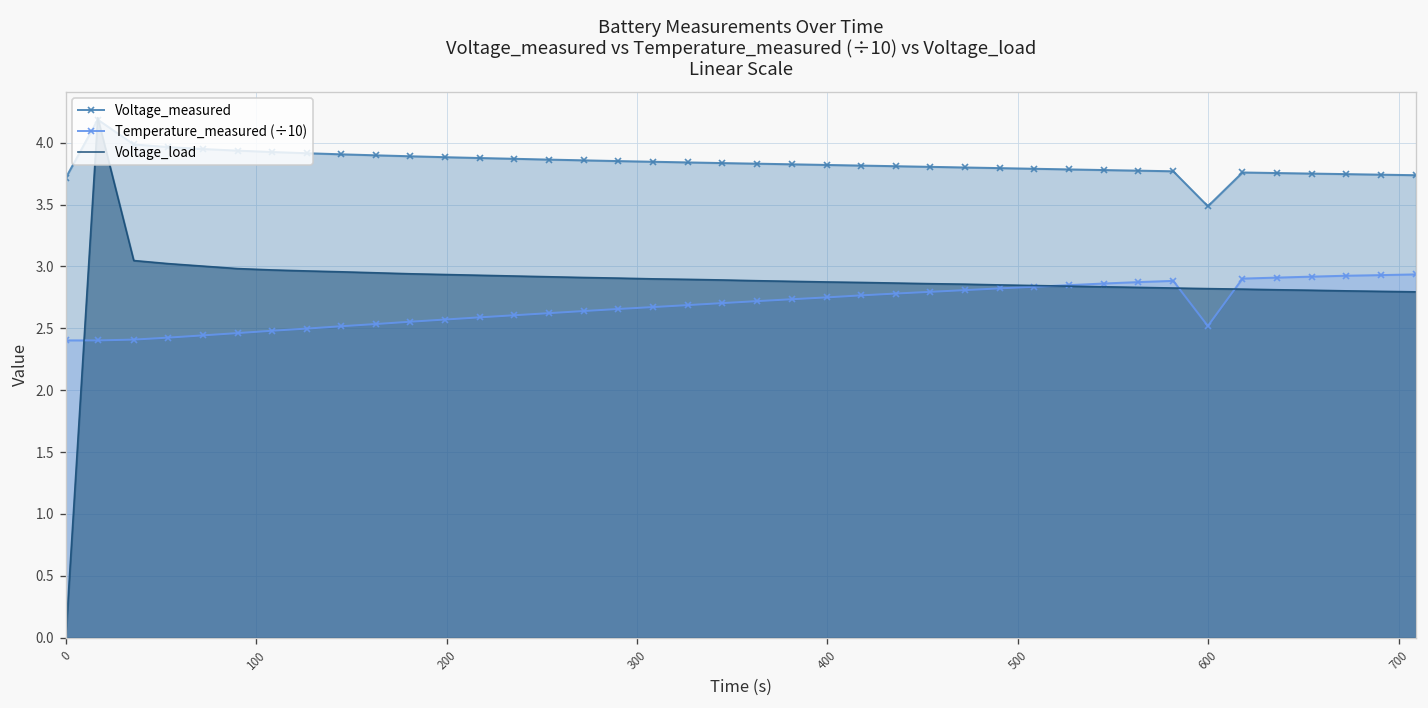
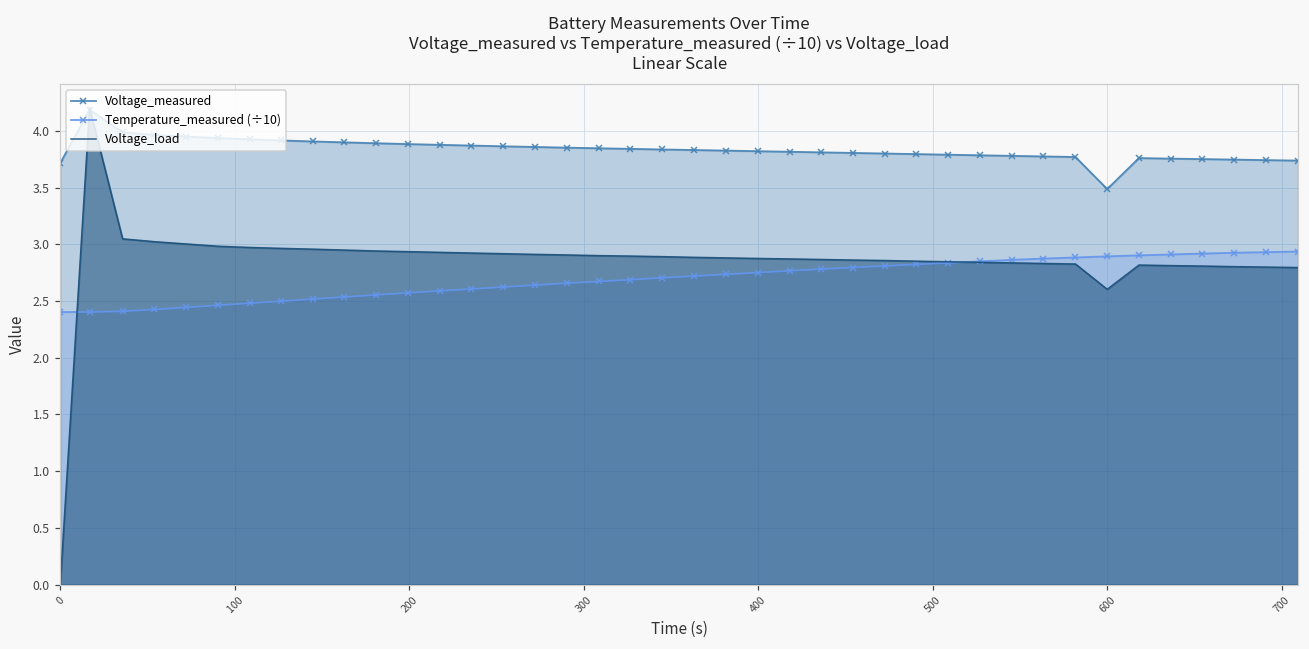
Temperature_measured (÷10), 600: 2.52 -> 2.89
Voltage_load, 600: 2.82 -> 2.60
